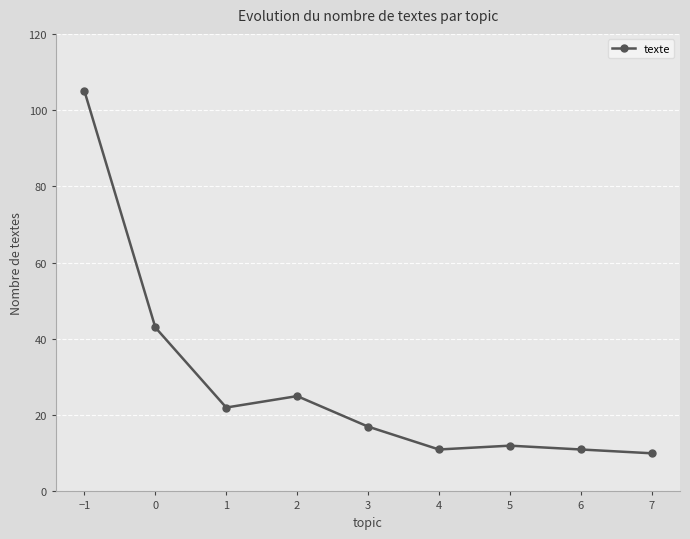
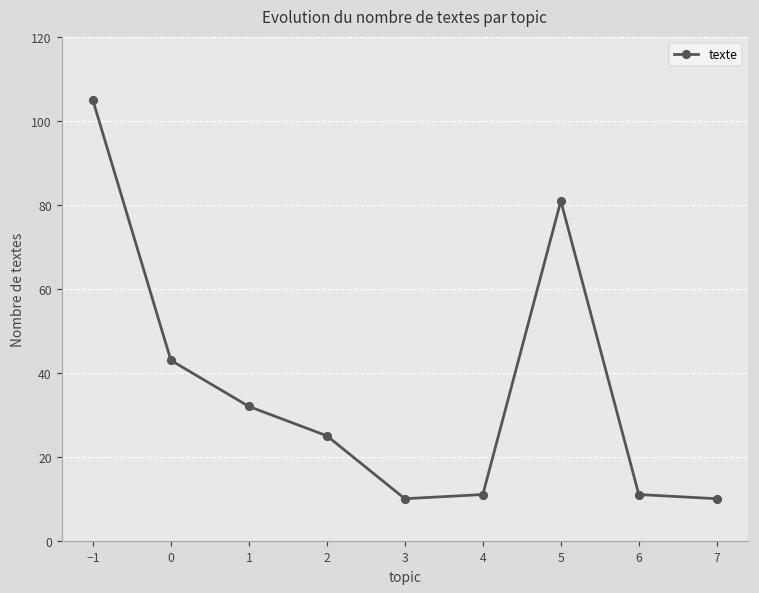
1: 22 -> 32
3: 17 -> 10
5: 12 -> 81
